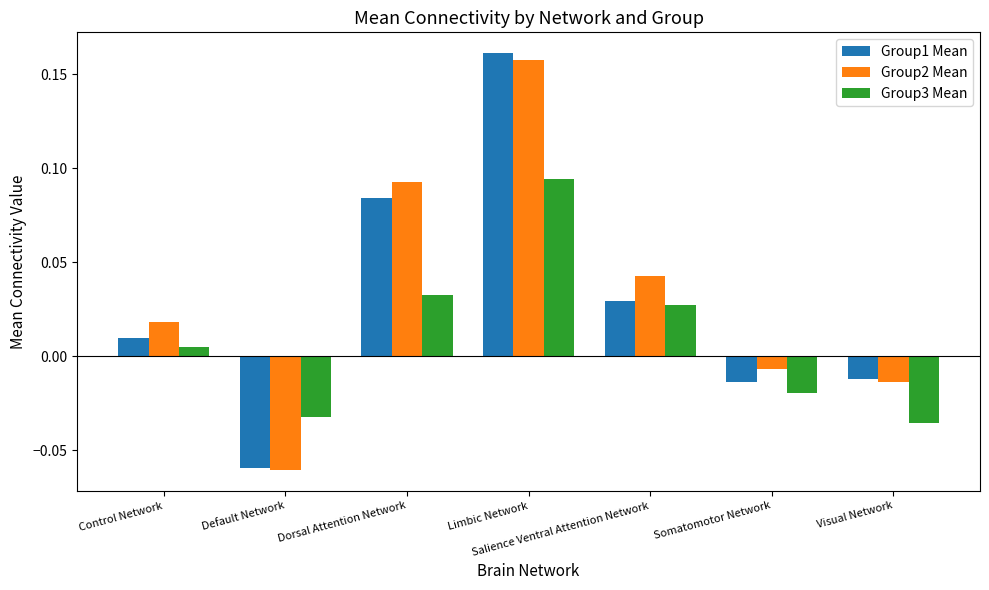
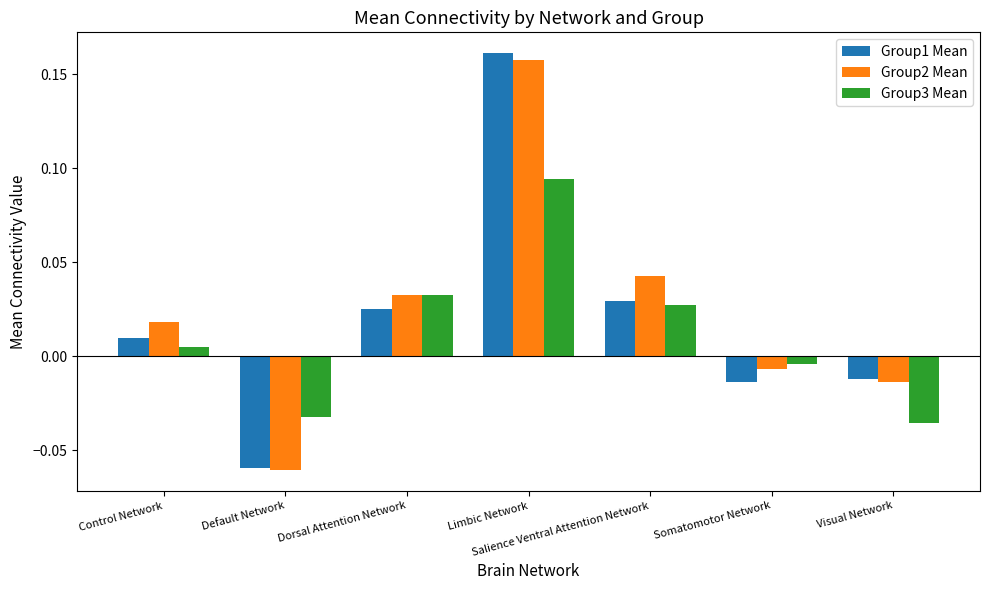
Group1 Mean, Dorsal Attention Network: 0.084 -> 0.025
Group2 Mean, Dorsal Attention Network: 0.093 -> 0.033
Group3 Mean, Somatomotor Network: -0.019 -> -0.004
